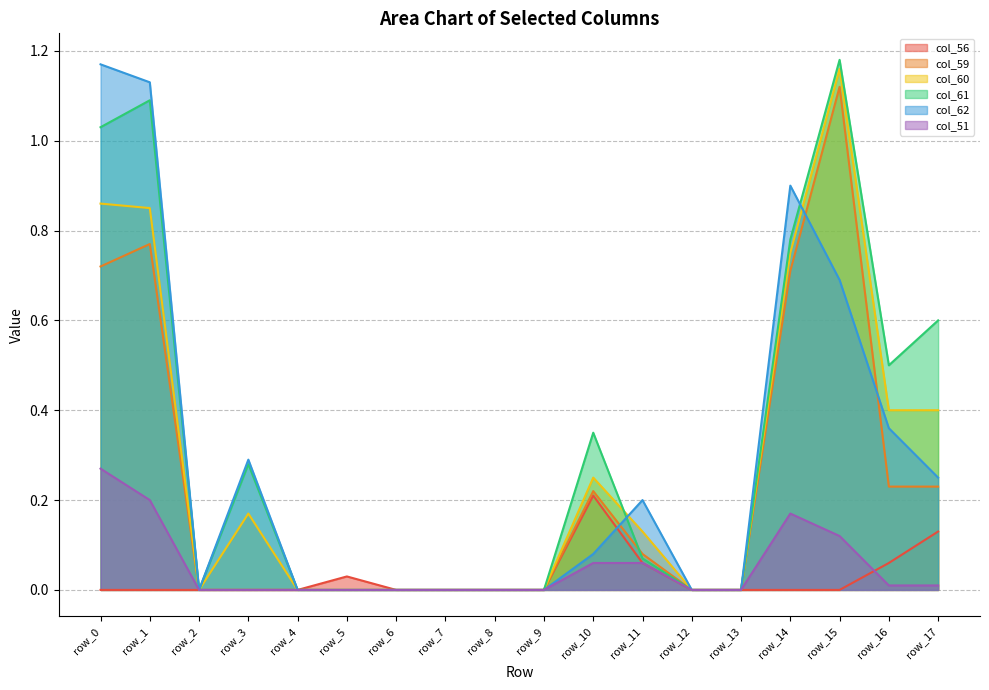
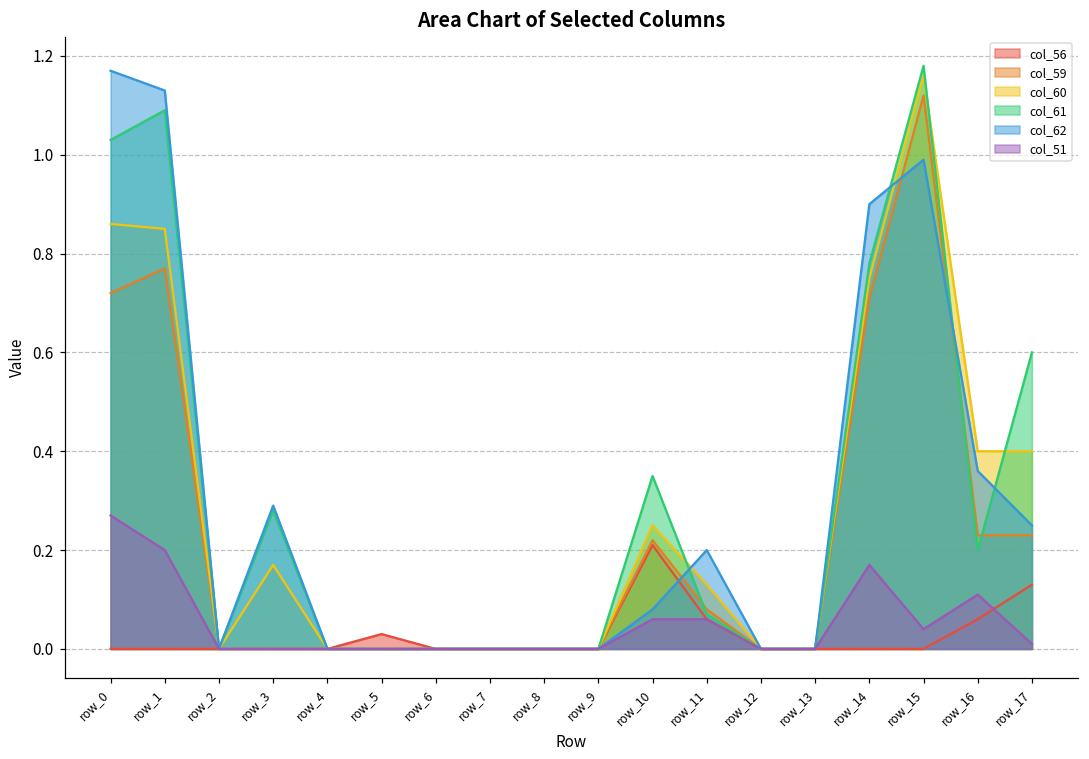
col_62, row_15: 0.69 -> 0.99
col_51, row_15: 0.12 -> 0.04
col_61, row_16: 0.5 -> 0.2
col_51, row_16: 0.01 -> 0.11
